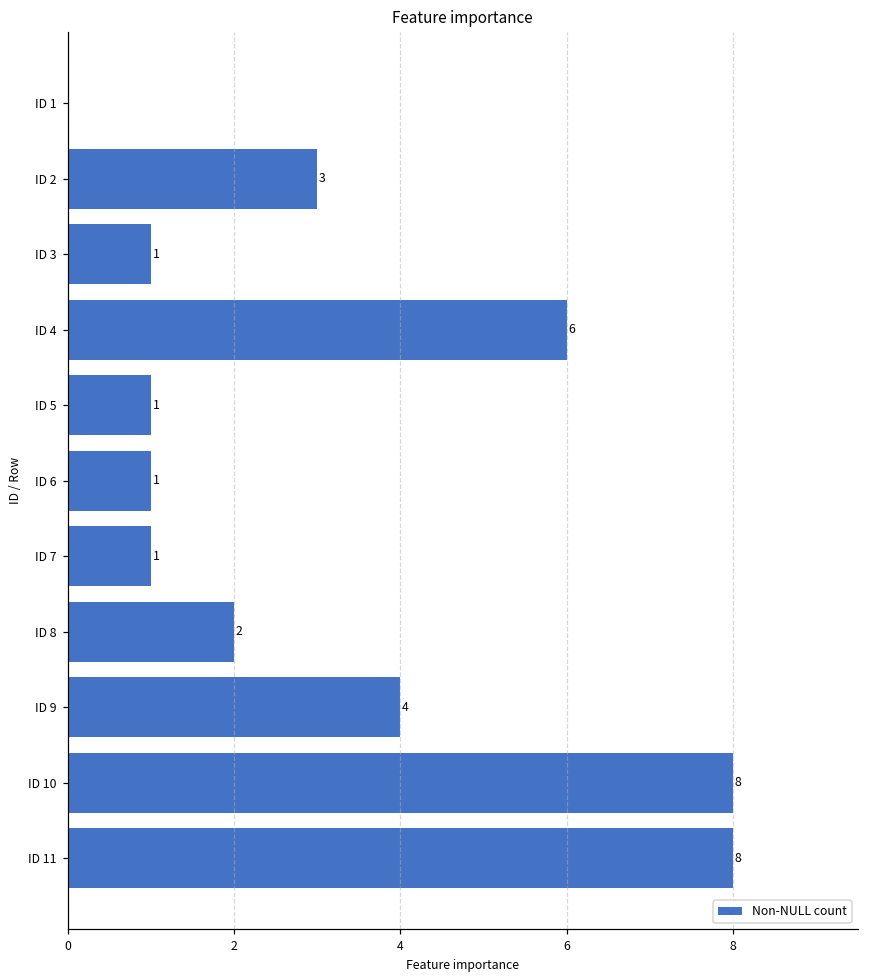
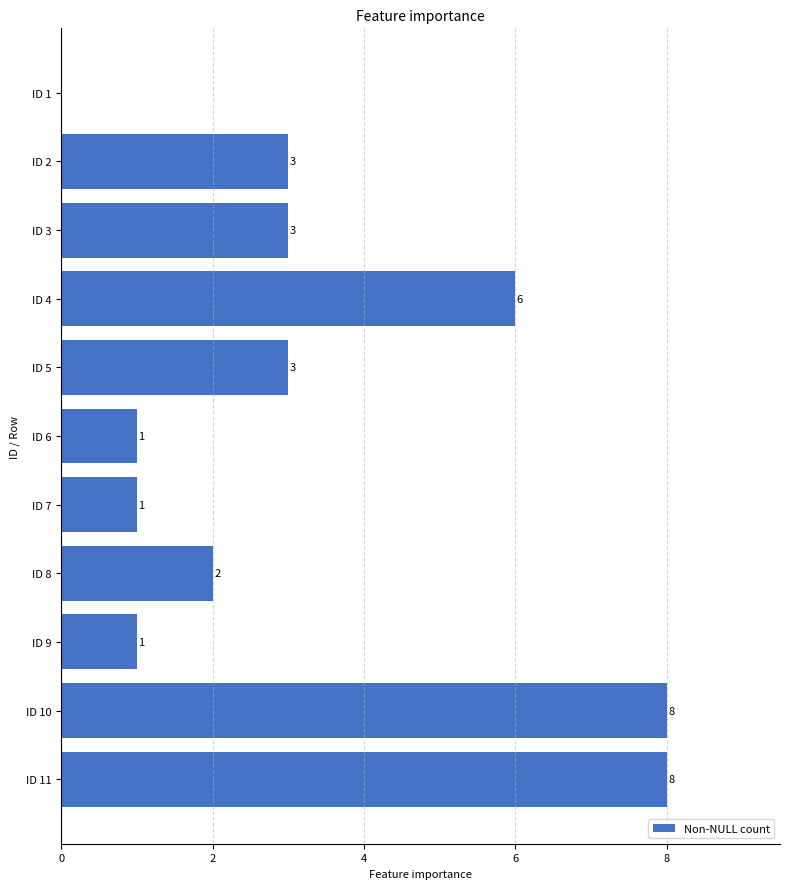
ID 3: 1 -> 3
ID 5: 1 -> 3
ID 9: 4 -> 1
